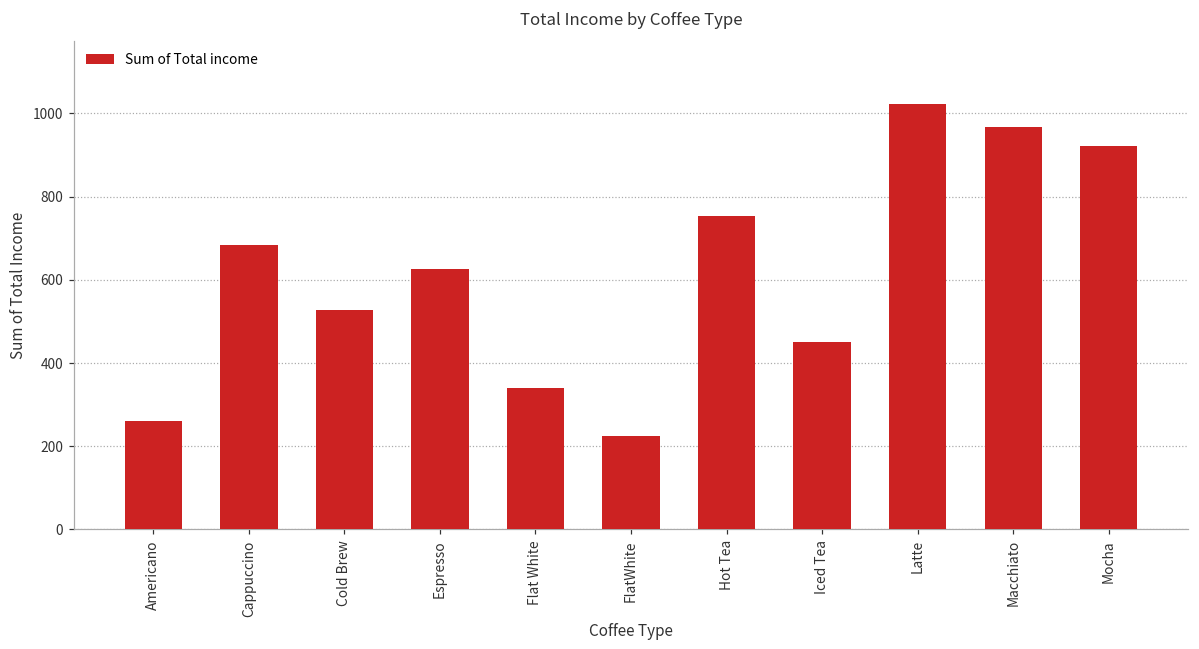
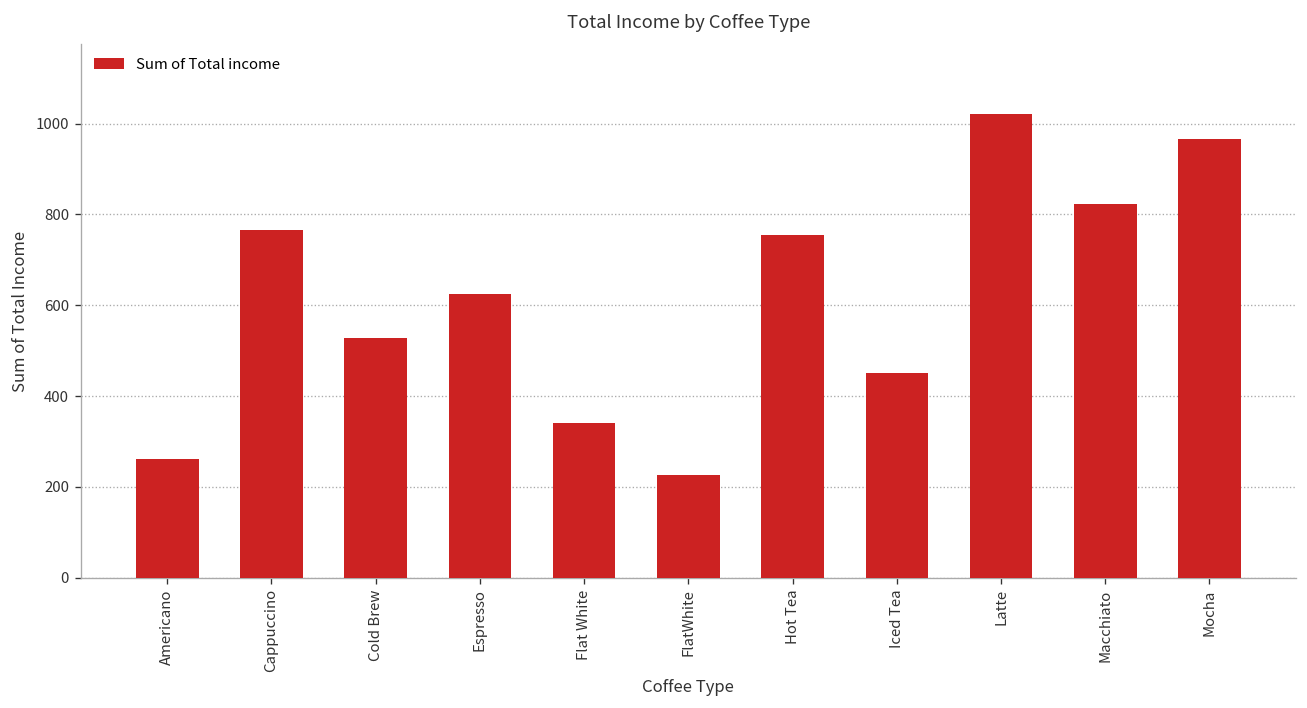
Cappuccino: 680 -> 770
Macchiato: 970 -> 820
Mocha: 920 -> 970
